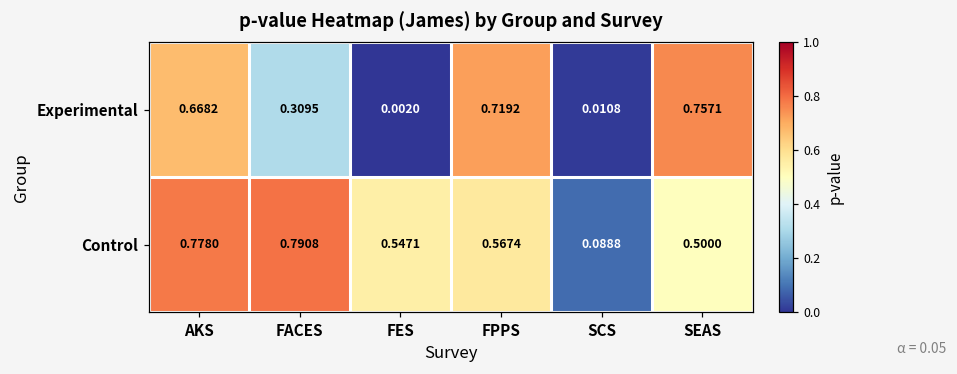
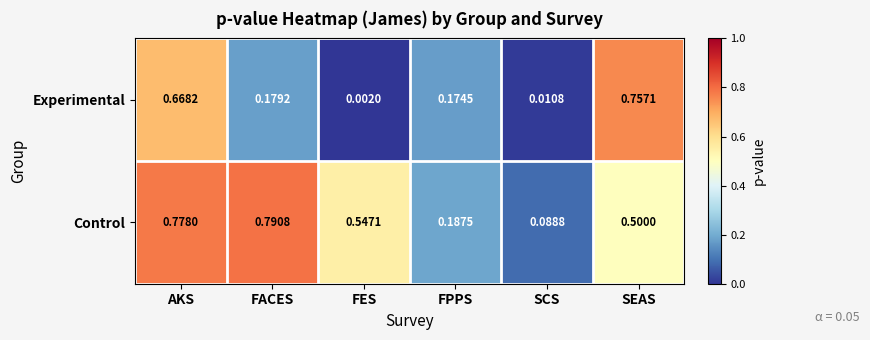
Experimental, FACES: 0.3095 -> 0.1792
Experimental, FPPS: 0.7192 -> 0.1745
Control, FPPS: 0.5674 -> 0.1875
